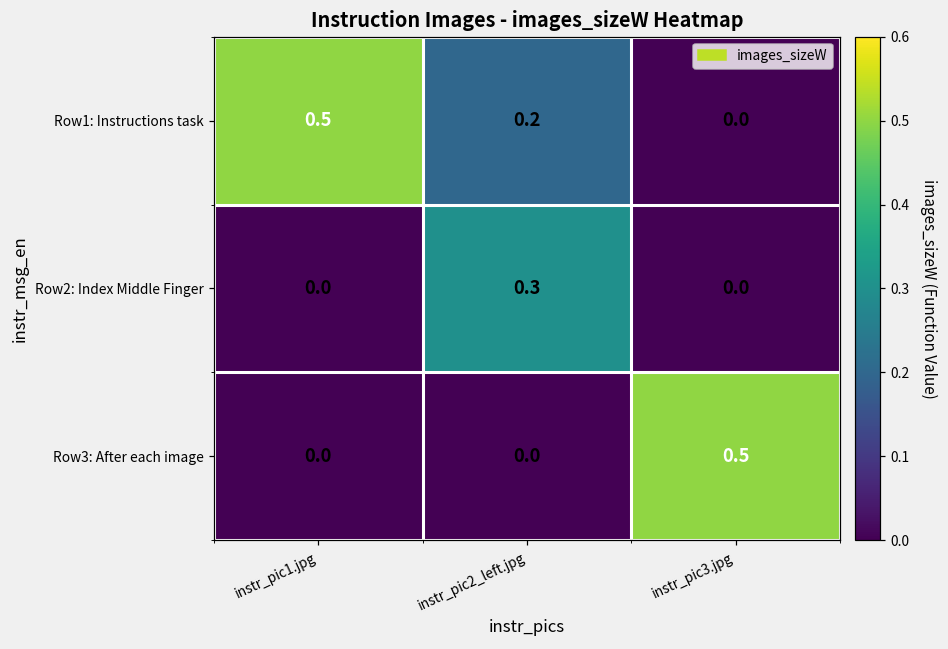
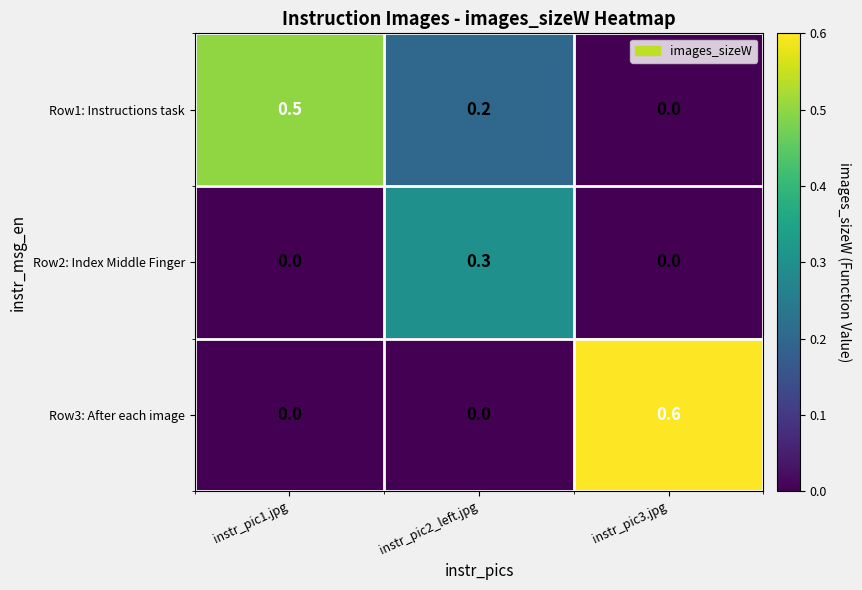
Row3: After each image, instr_pic3.jpg: 0.5 -> 0.6
